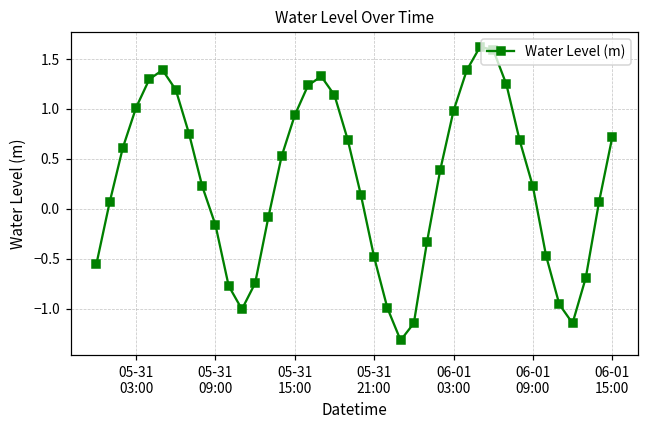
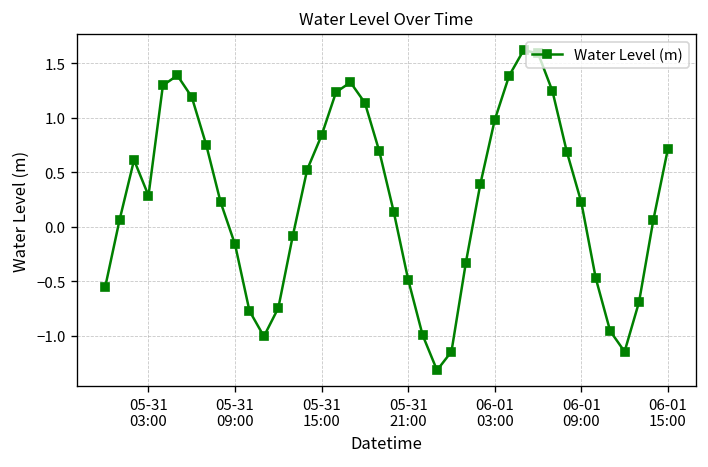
05-31 03:00: 1.0 -> 0.3
05-31 15:00: 0.9 -> 0.8
